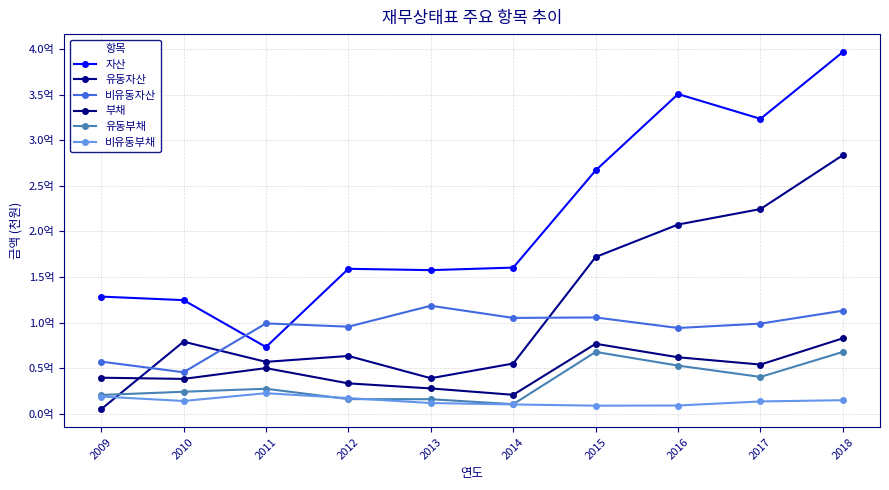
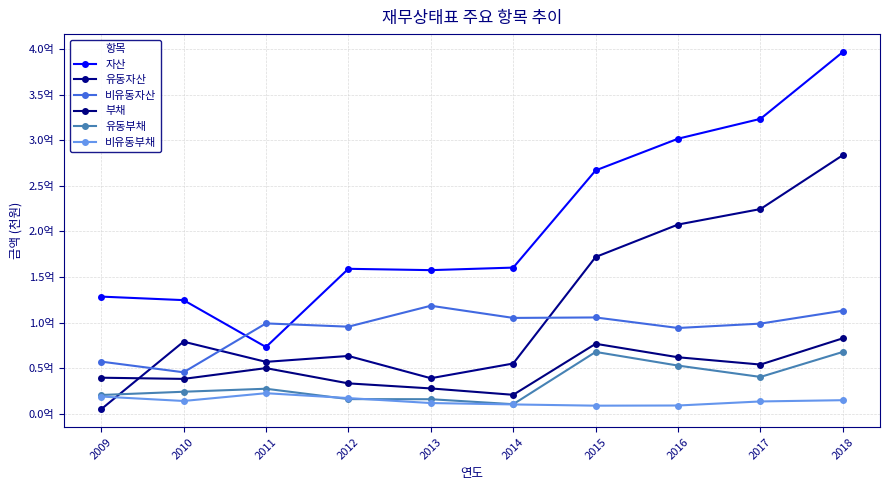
자산, 2016: 3.5억 -> 3.0억
